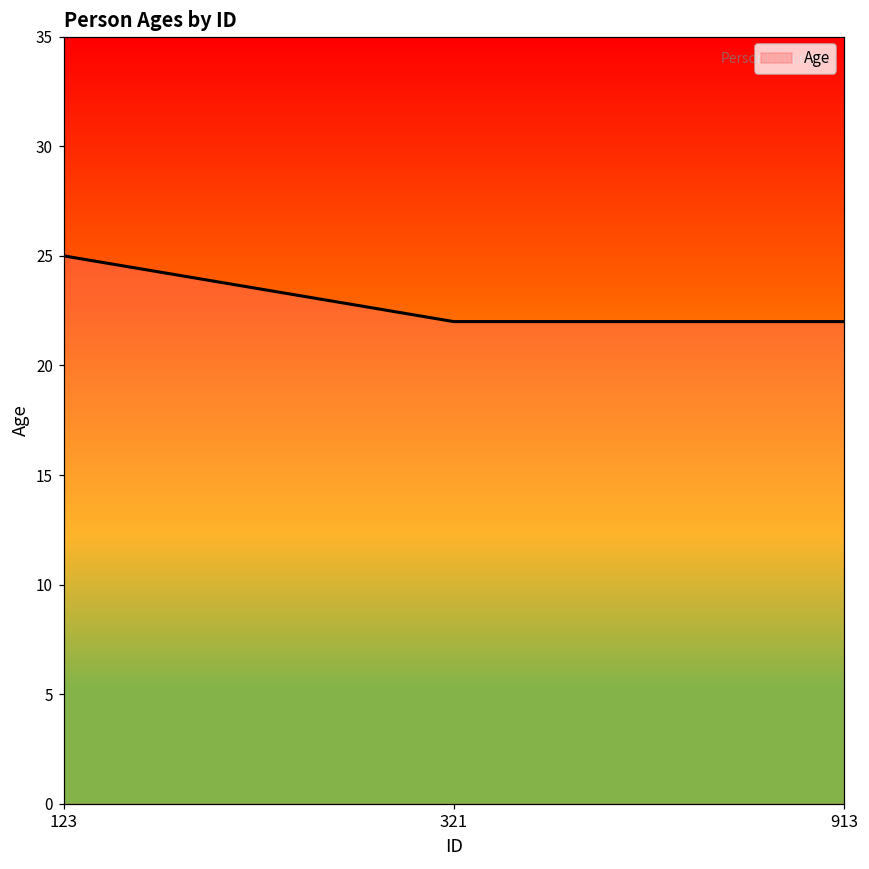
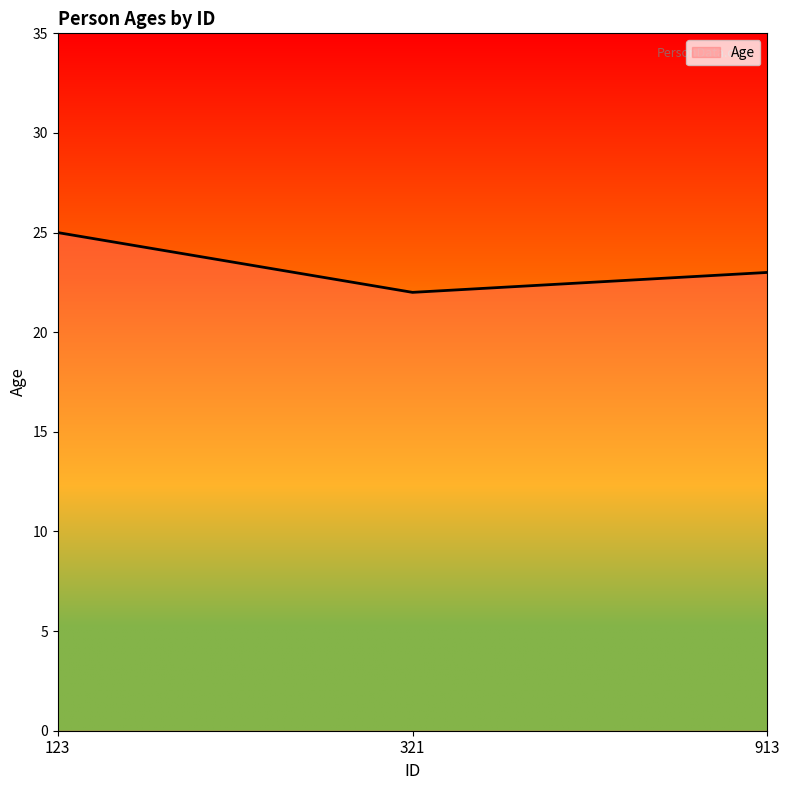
913: 22 -> 23
